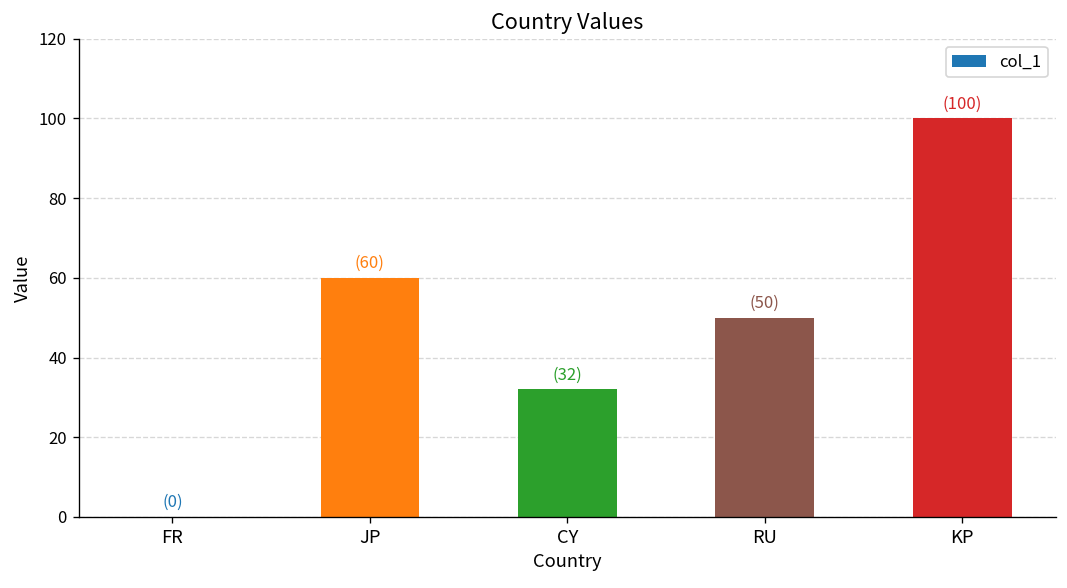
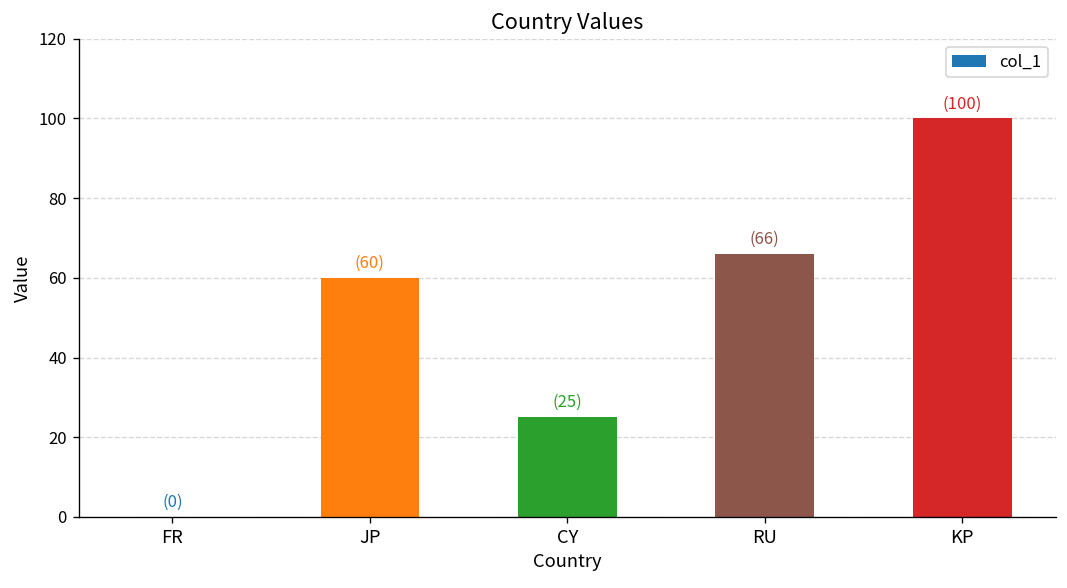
CY: (32) -> (25)
RU: (50) -> (66)
